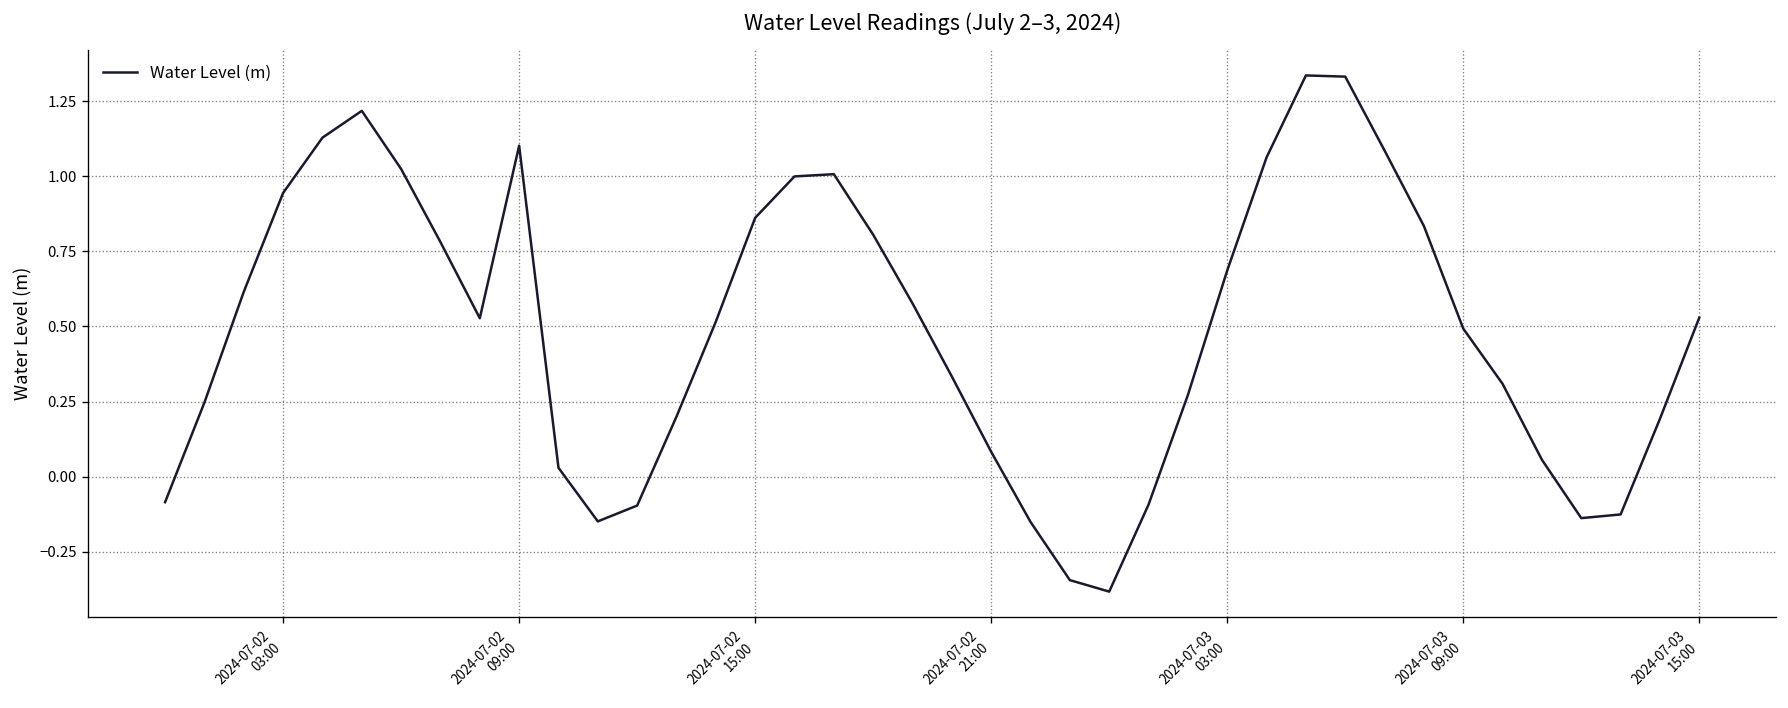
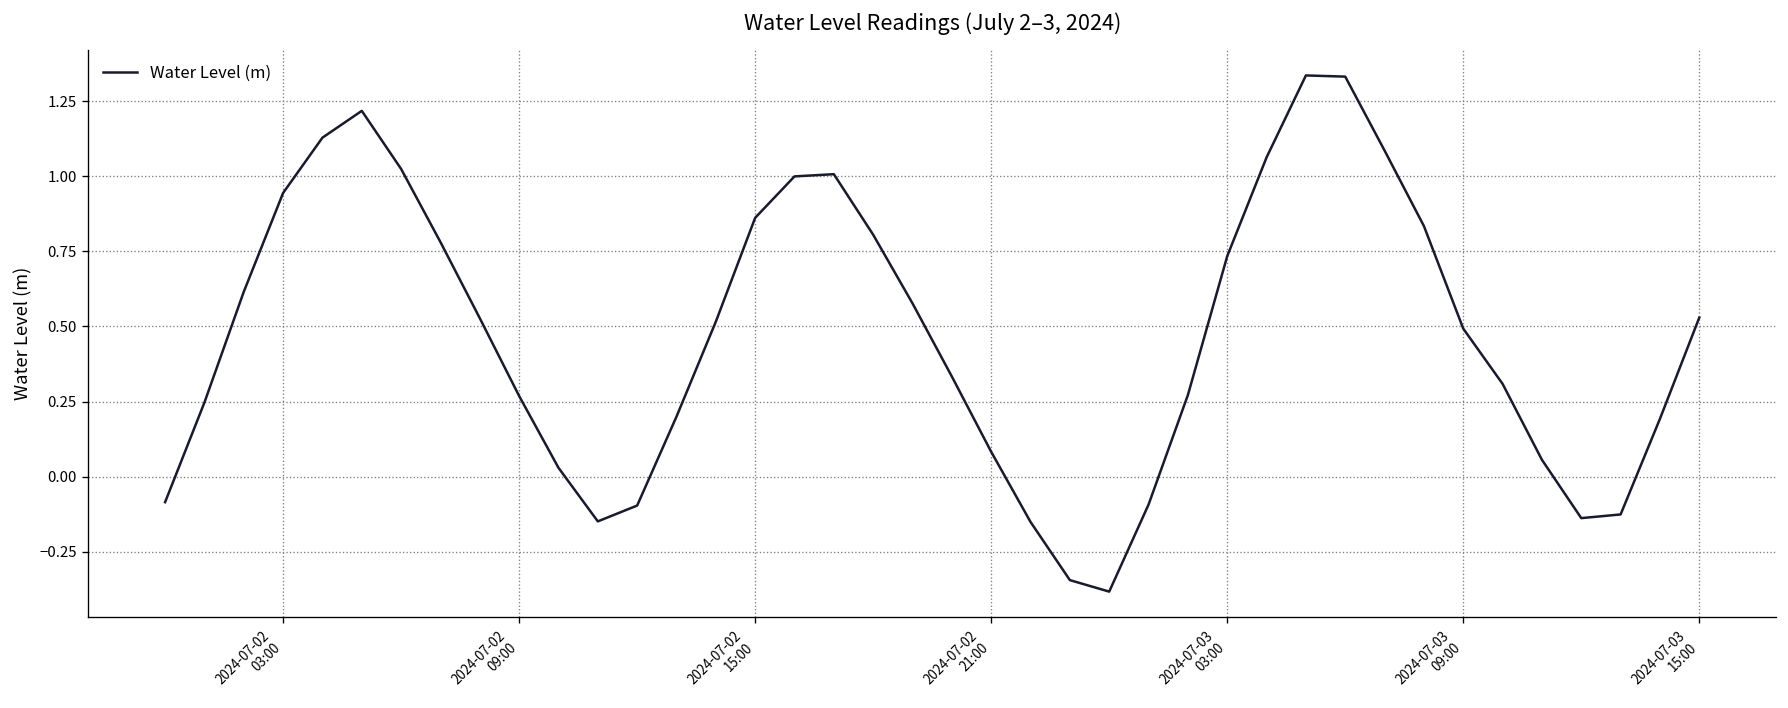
2024-07-02 09:00: 1.10 -> 0.27
2024-07-03 03:00: 0.69 -> 0.73
